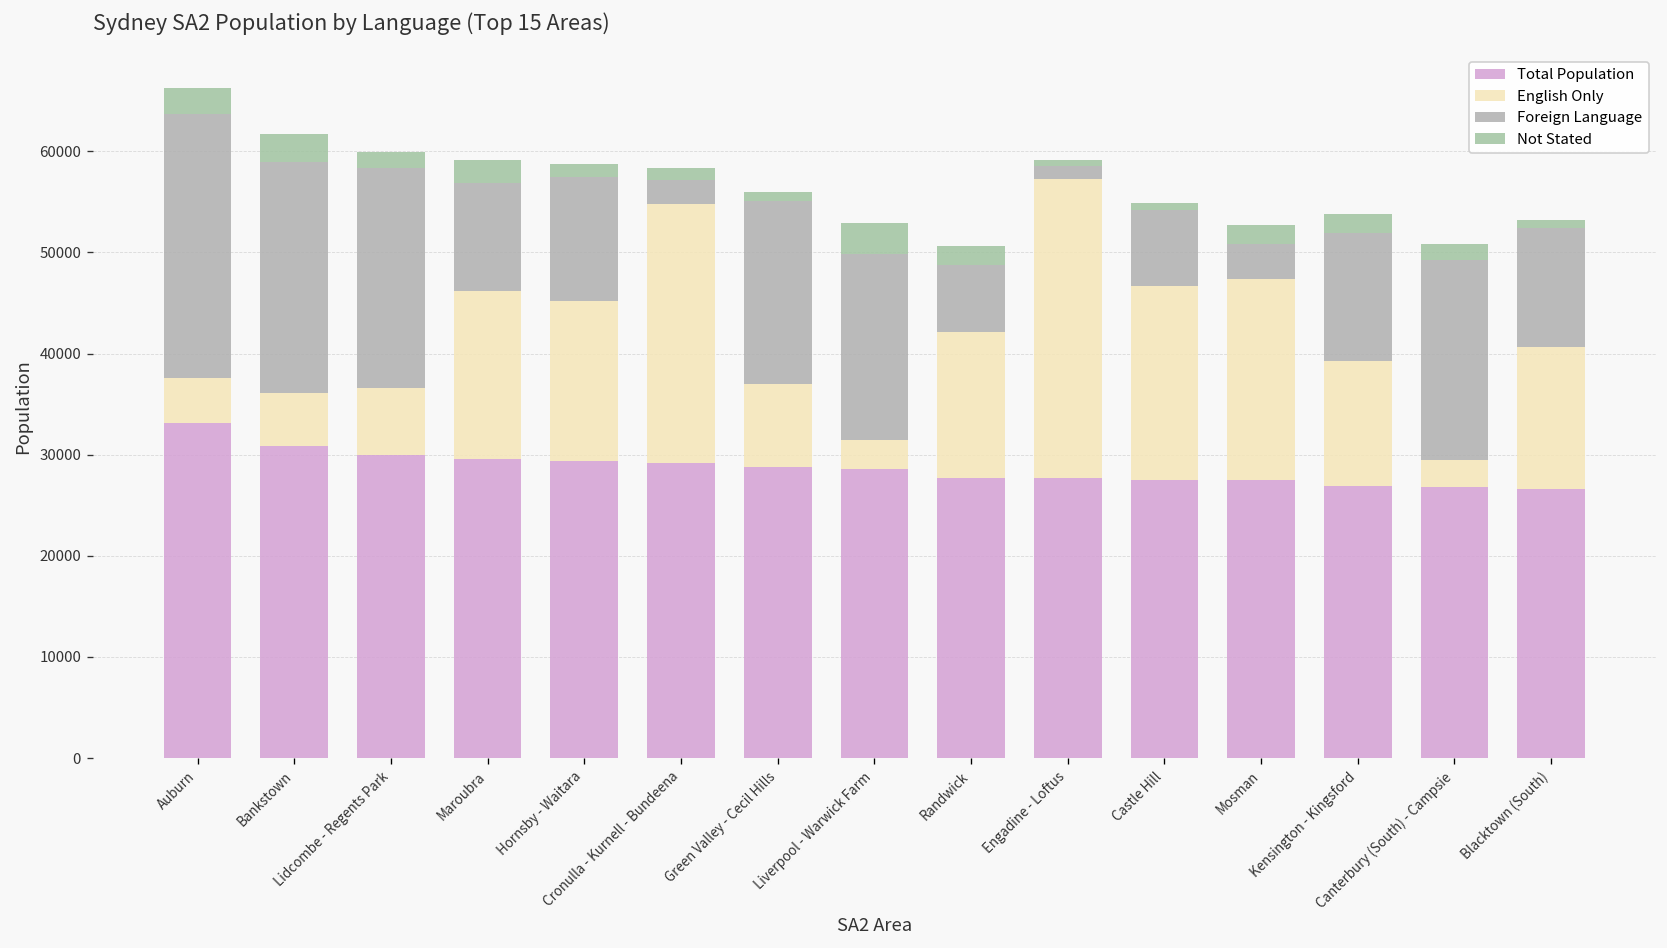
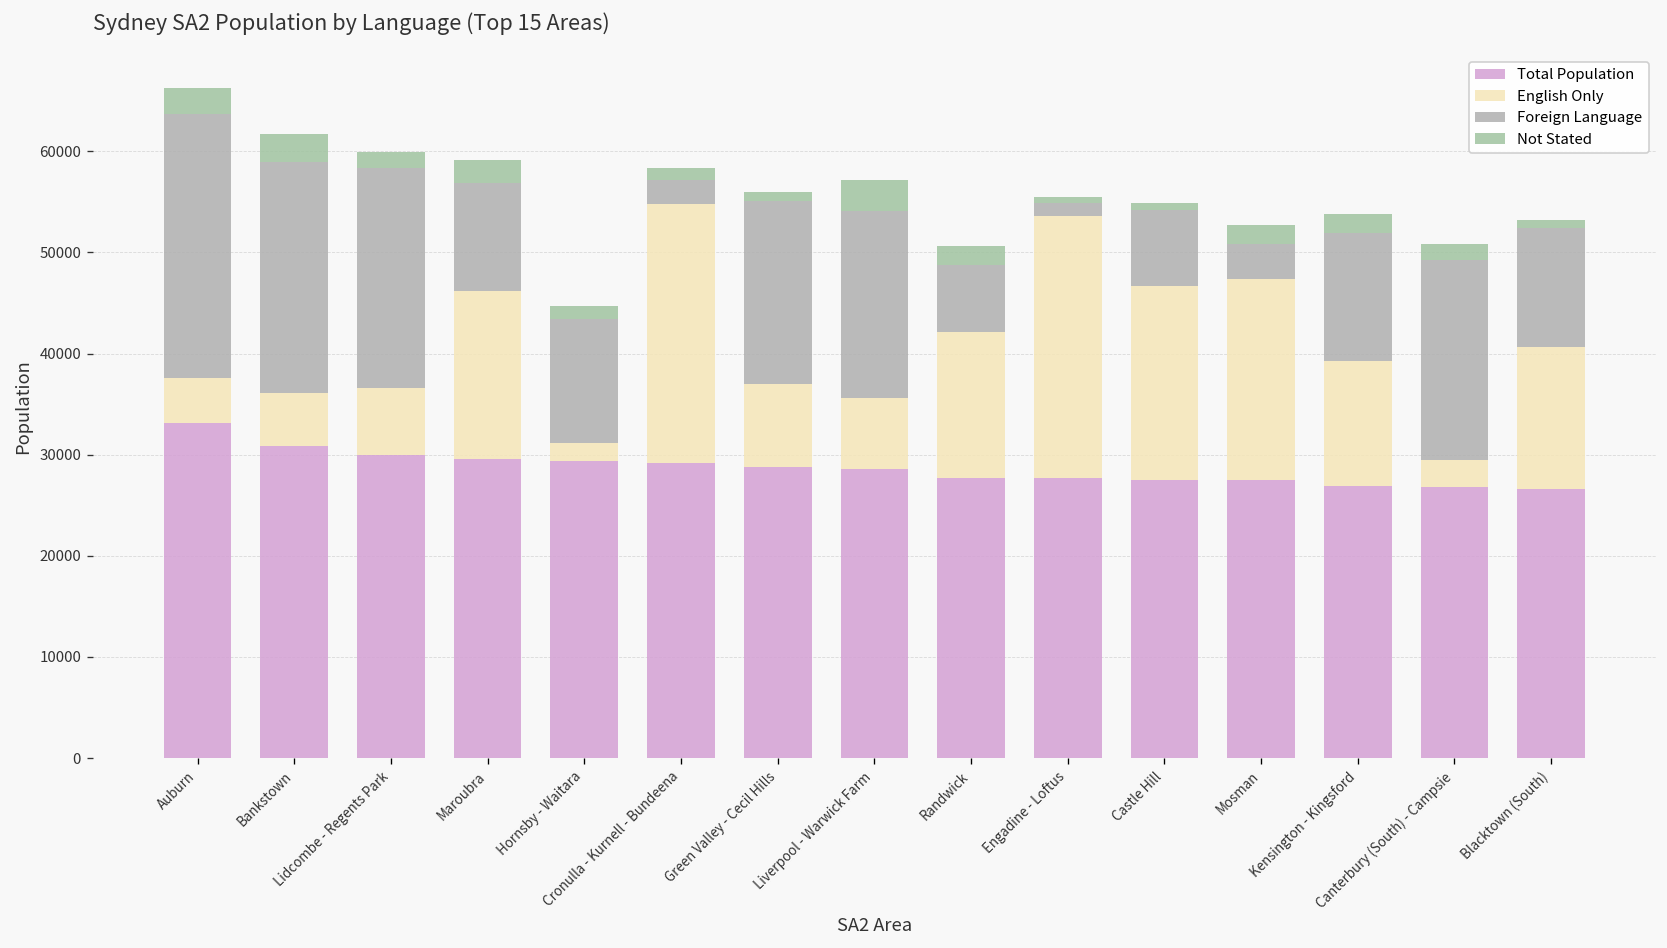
English Only, Hornsby - Waitara: 16000 -> 2000
English Only, Liverpool - Warwick Farm: 3000 -> 7000
English Only, Engadine - Loftus: 30000 -> 26000
